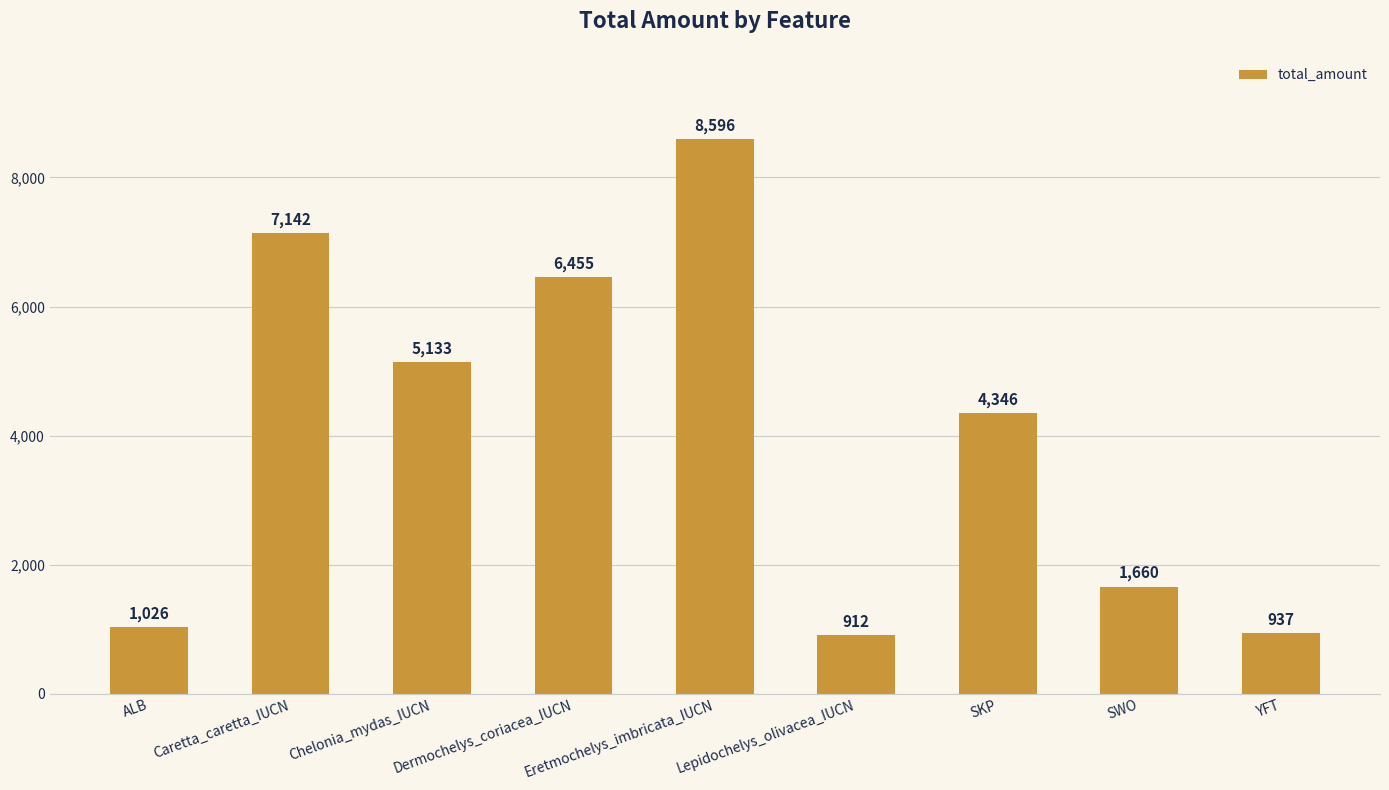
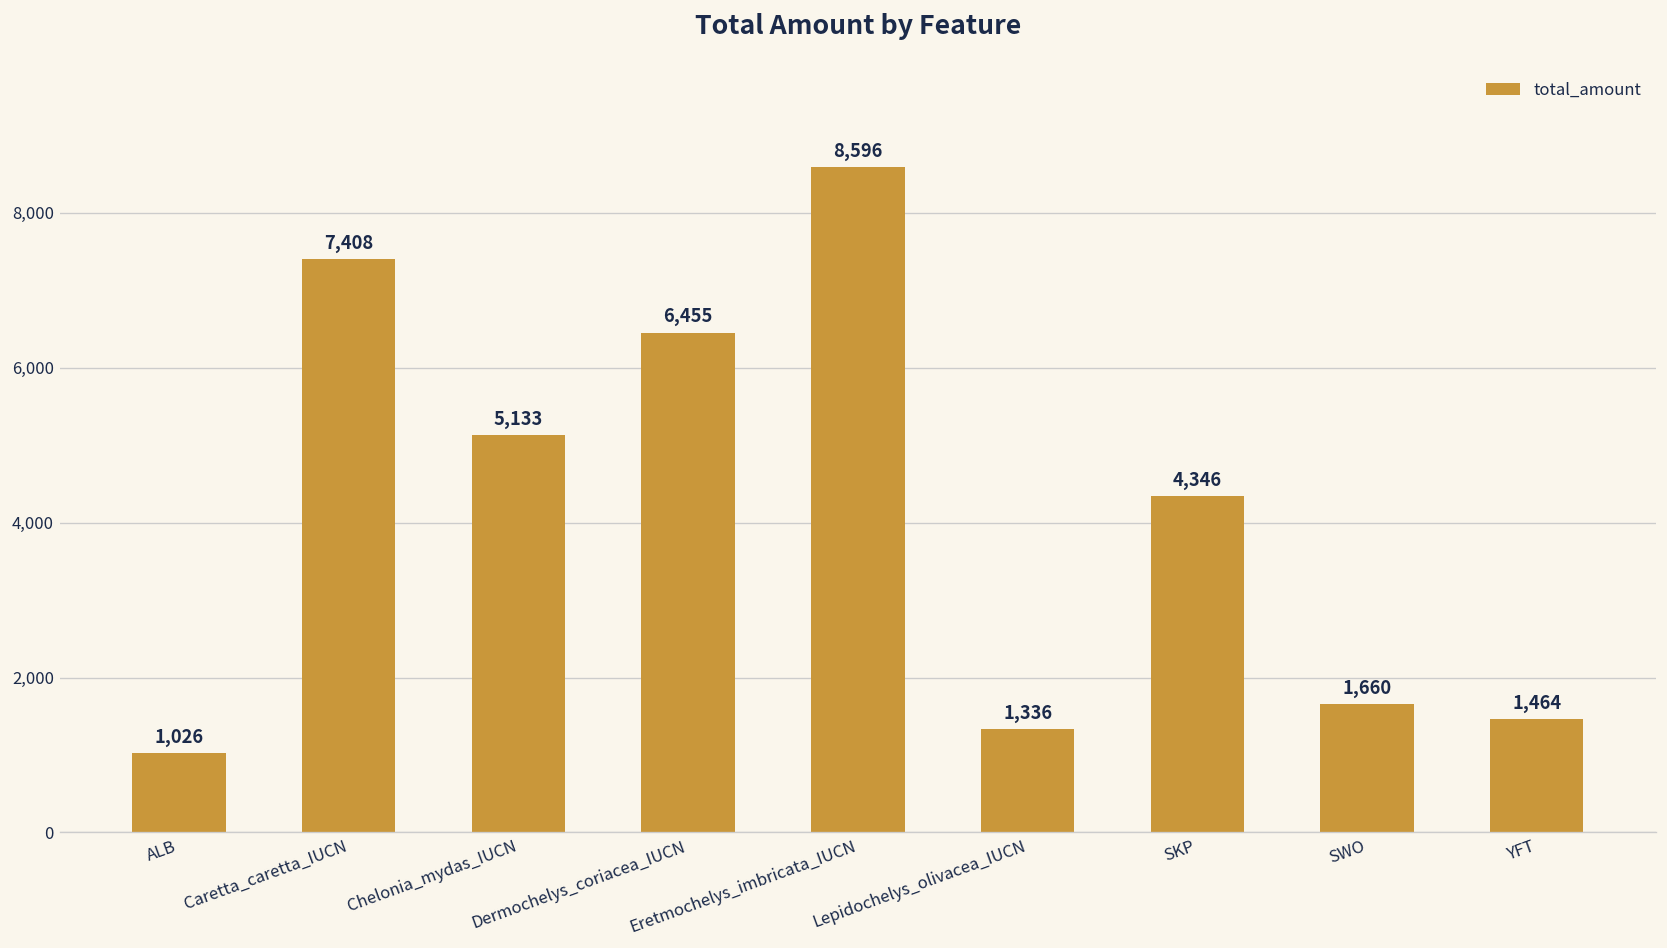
Caretta_caretta_IUCN: 7,142 -> 7,408
Lepidochelys_olivacea_IUCN: 912 -> 1,336
YFT: 937 -> 1,464
